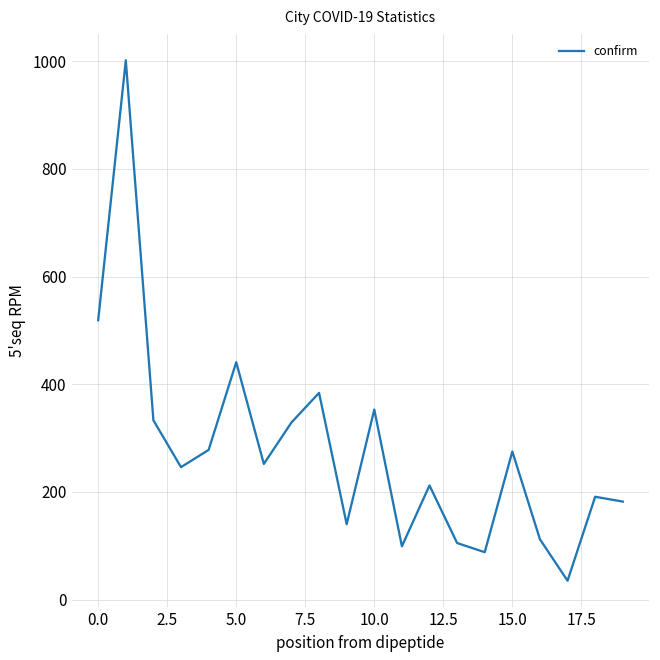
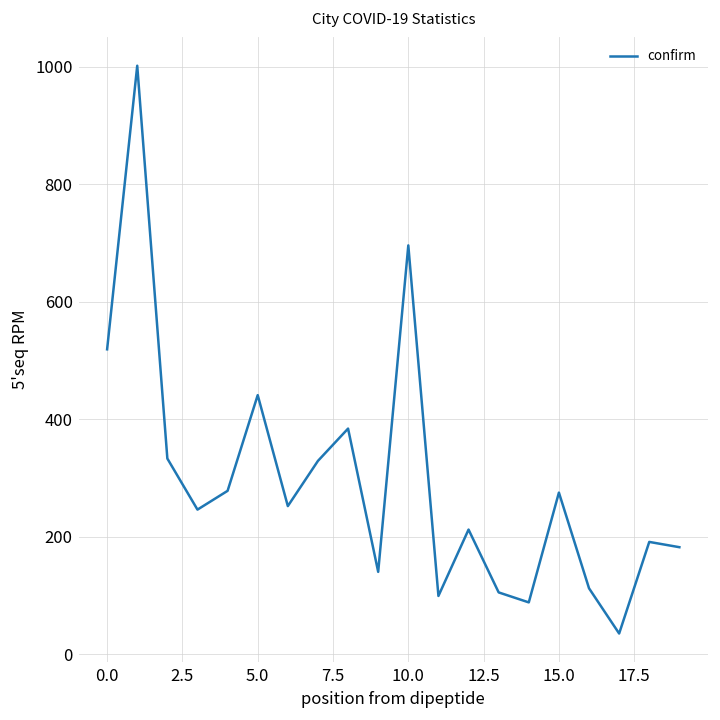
10.0: 350 -> 700
